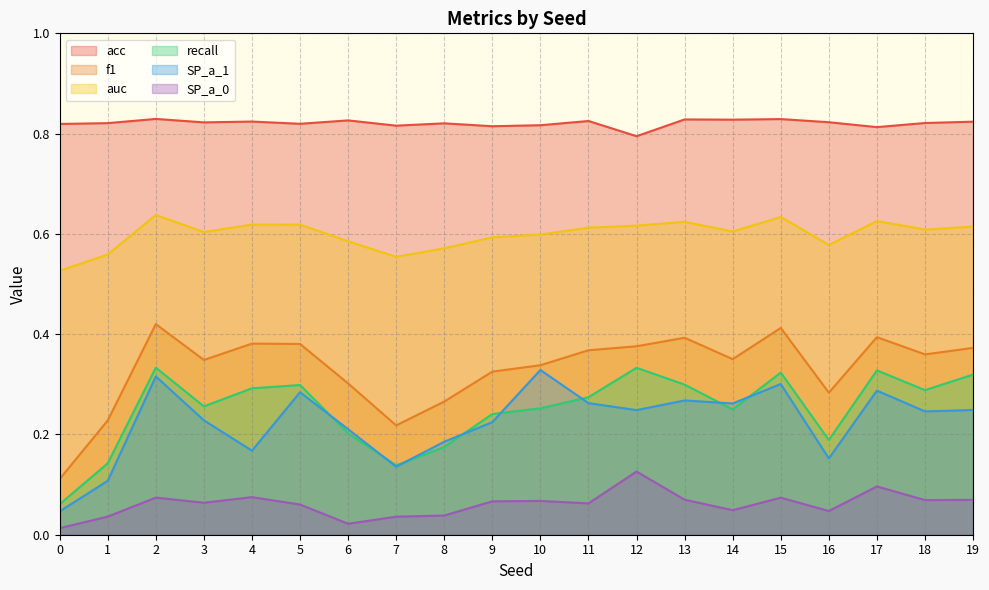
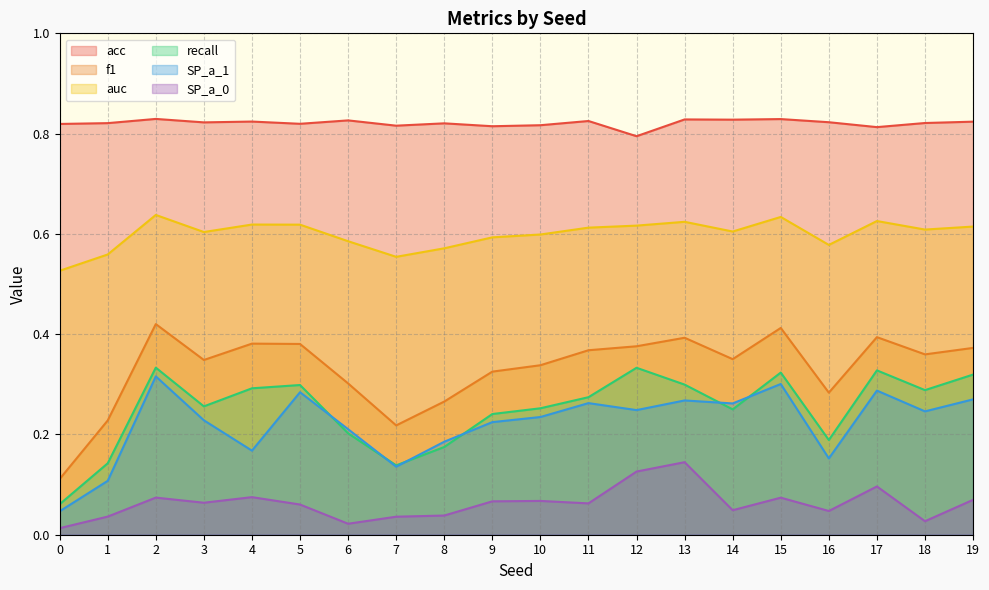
SP_a_1, 10: 0.33 -> 0.23
SP_a_0, 13: 0.07 -> 0.14
SP_a_0, 18: 0.07 -> 0.03
SP_a_1, 19: 0.25 -> 0.27
